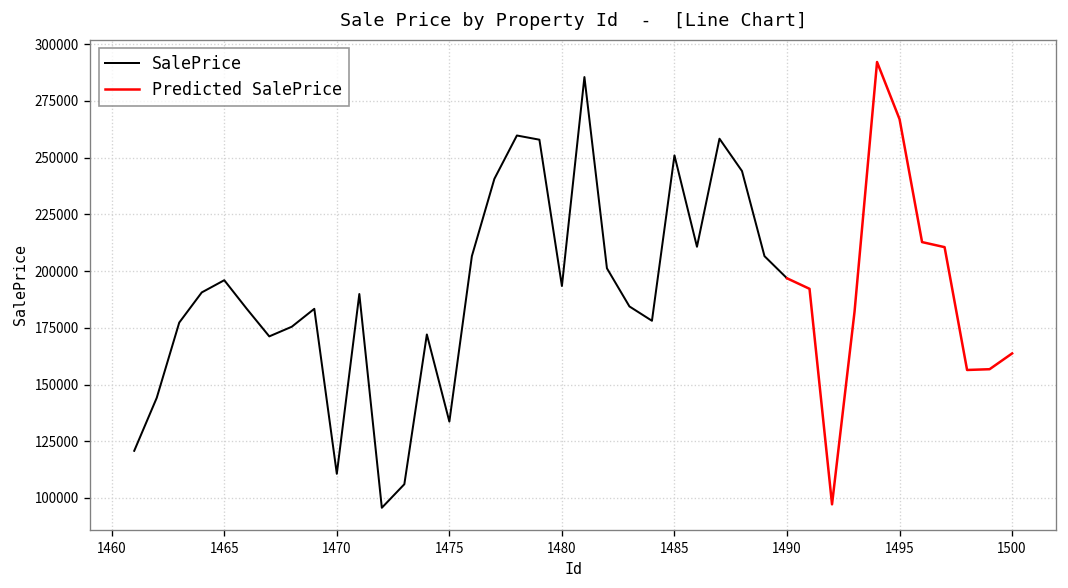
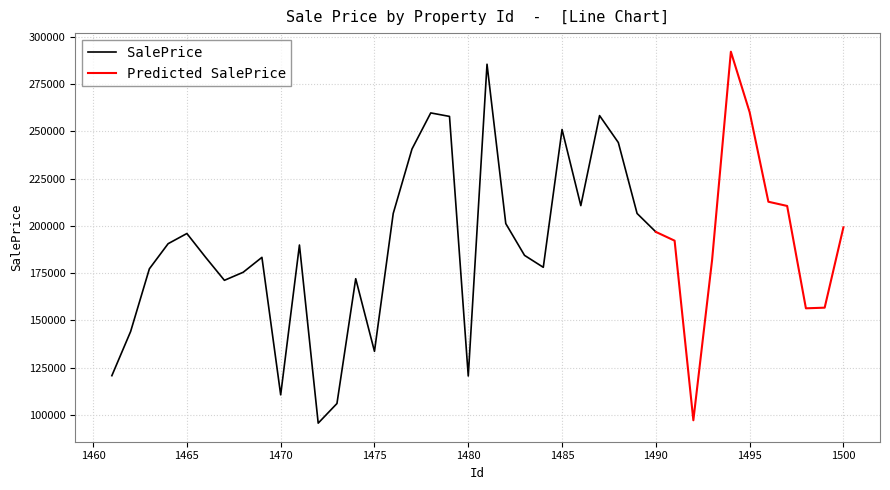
SalePrice, 1480: 193000 -> 121000
Predicted SalePrice, 1495: 267000 -> 260000
Predicted SalePrice, 1500: 164000 -> 199000
